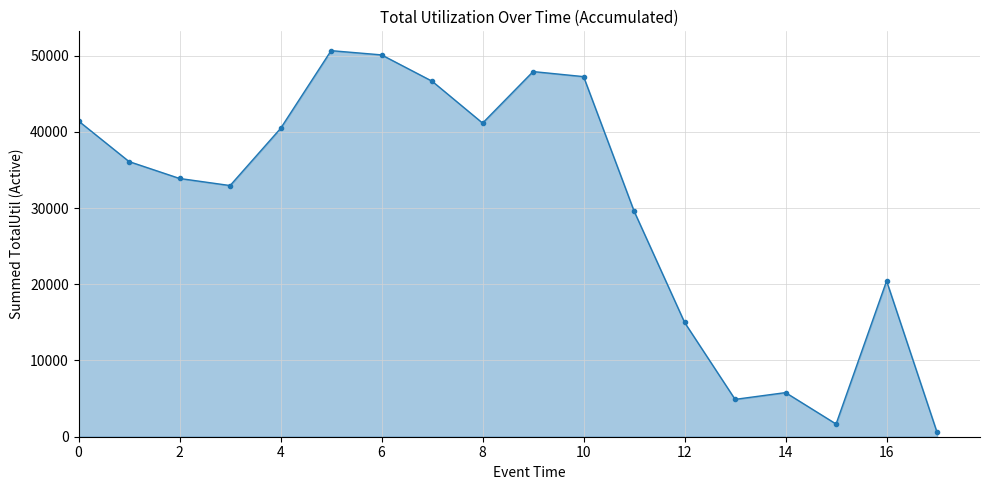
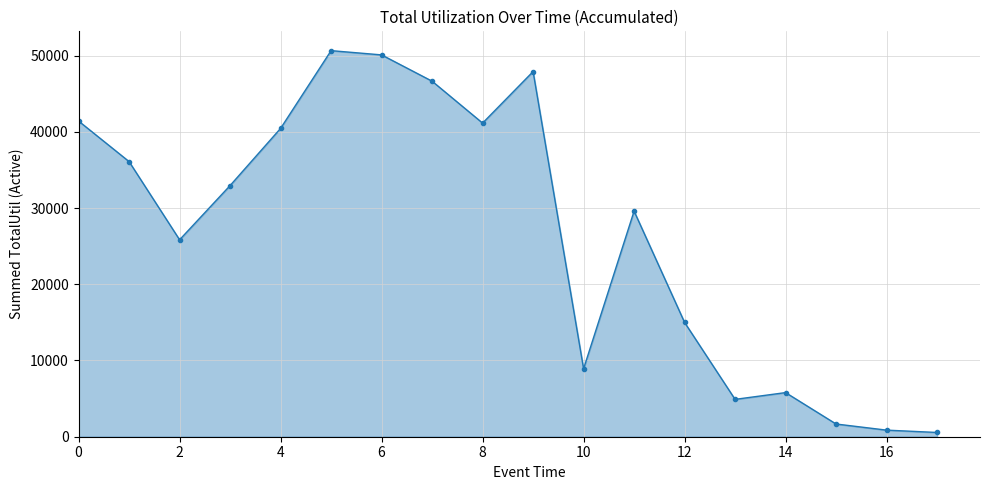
2: 34000 -> 26000
10: 47000 -> 9000
16: 20000 -> 1000
